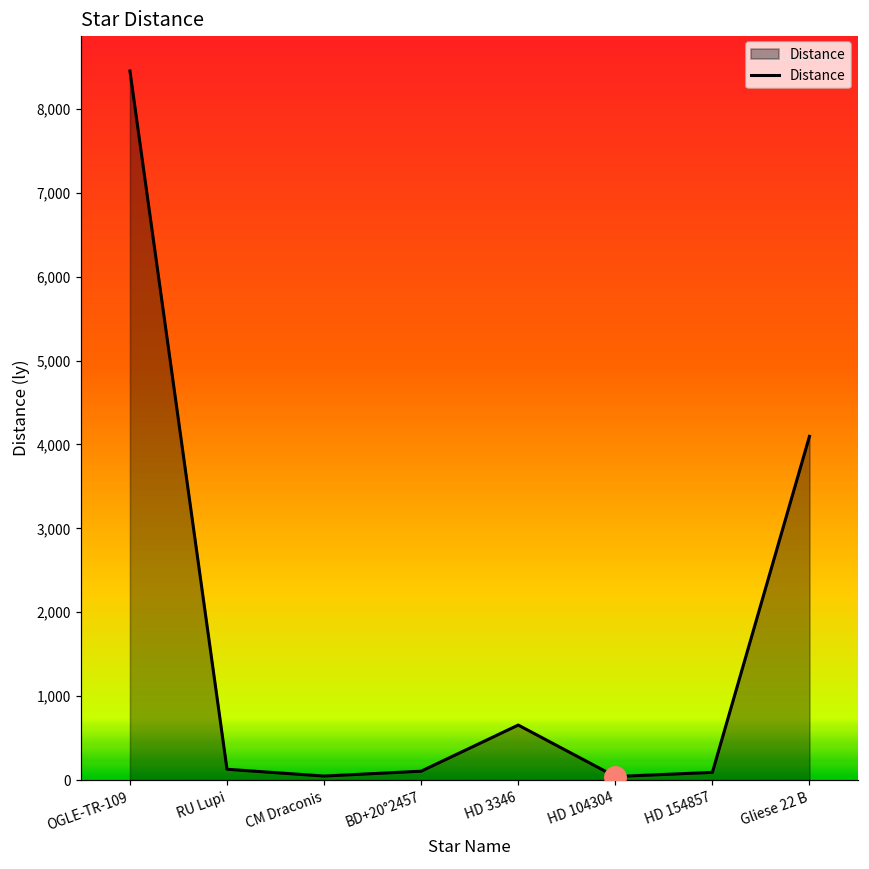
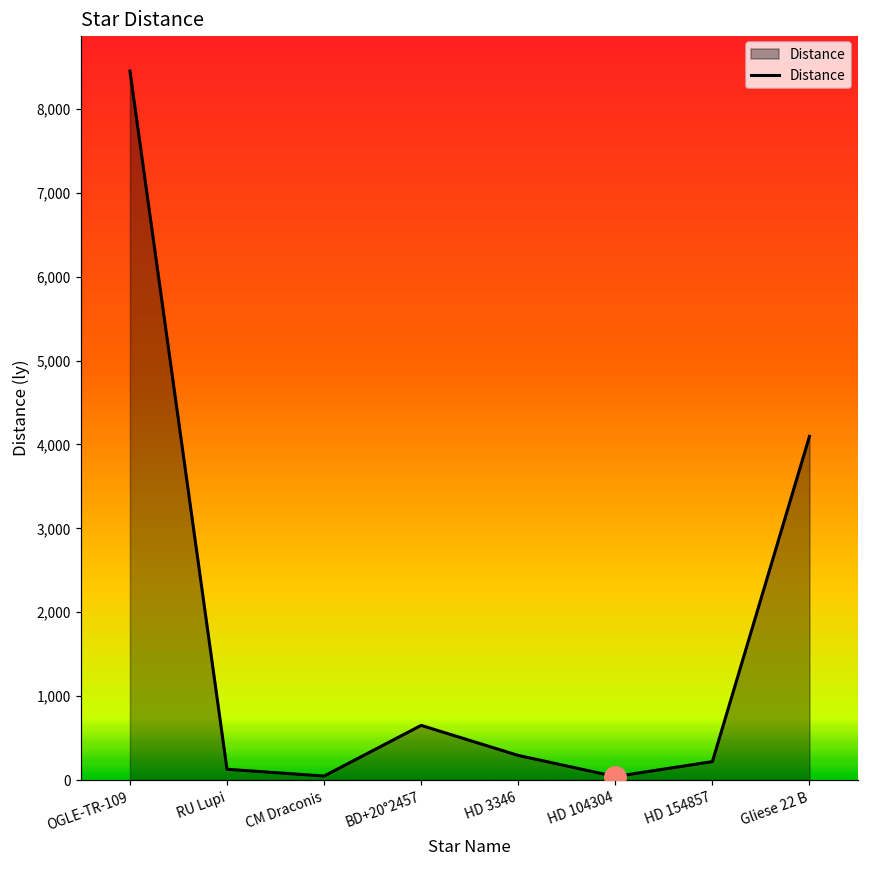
Distance, BD+20°2457: 100 -> 700
Distance, HD 3346: 700 -> 300
Distance, HD 154857: 100 -> 200
